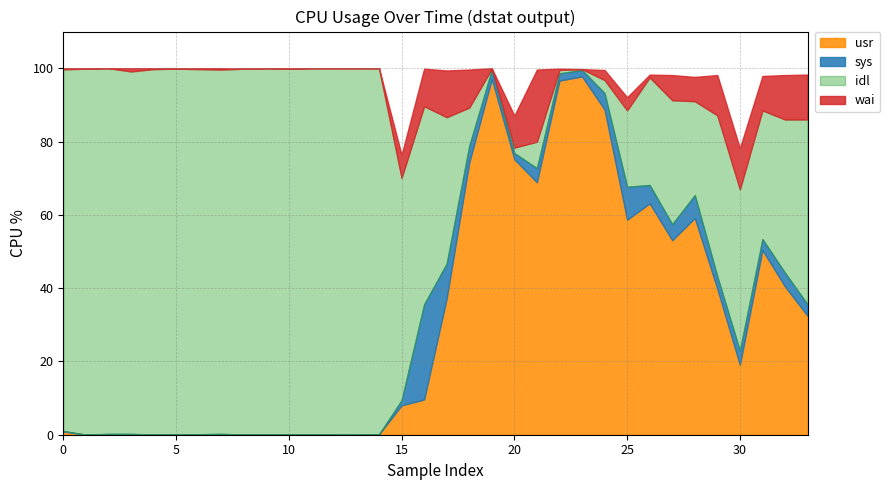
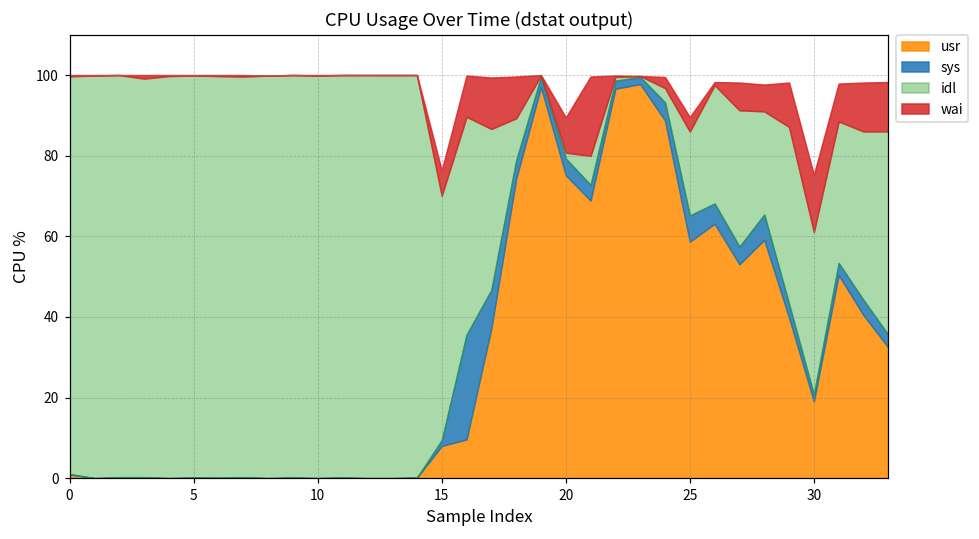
sys, 20: 2 -> 4
sys, 25: 9 -> 6
sys, 30: 4 -> 2
idl, 30: 44 -> 40
wai, 30: 11 -> 14
